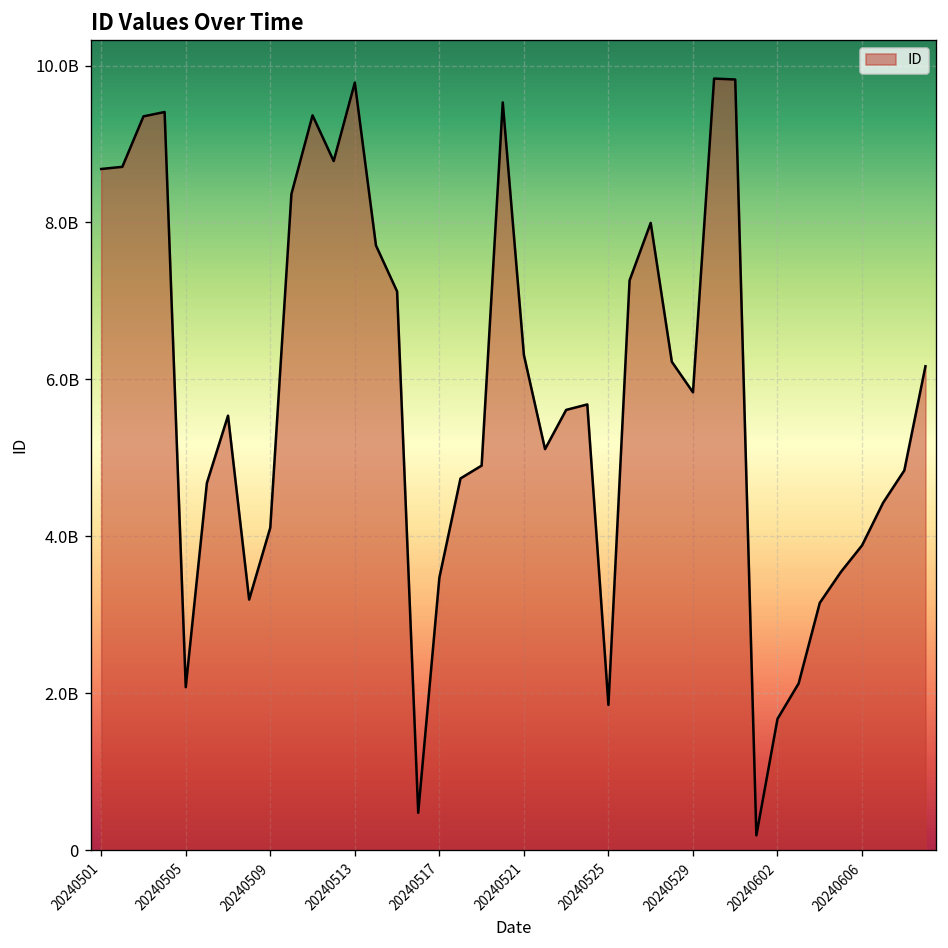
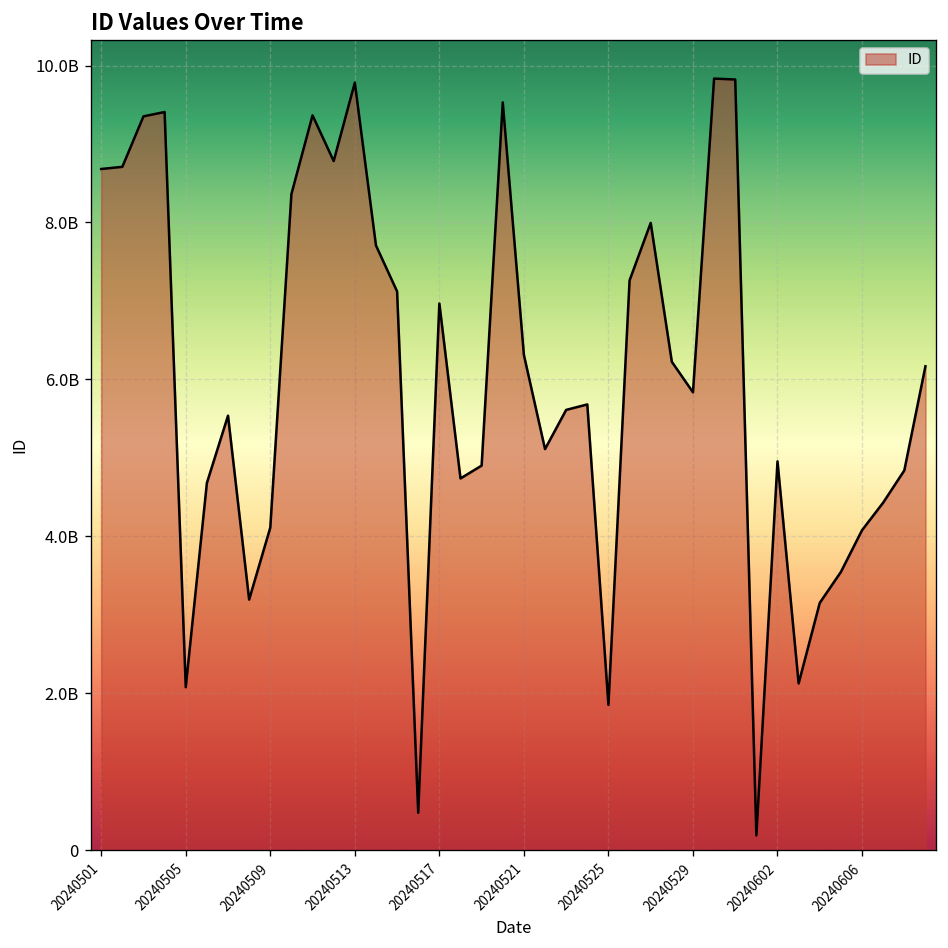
20240517: 3500000000 -> 7000000000
20240602: 1700000000 -> 5000000000
20240606: 3900000000 -> 4100000000
